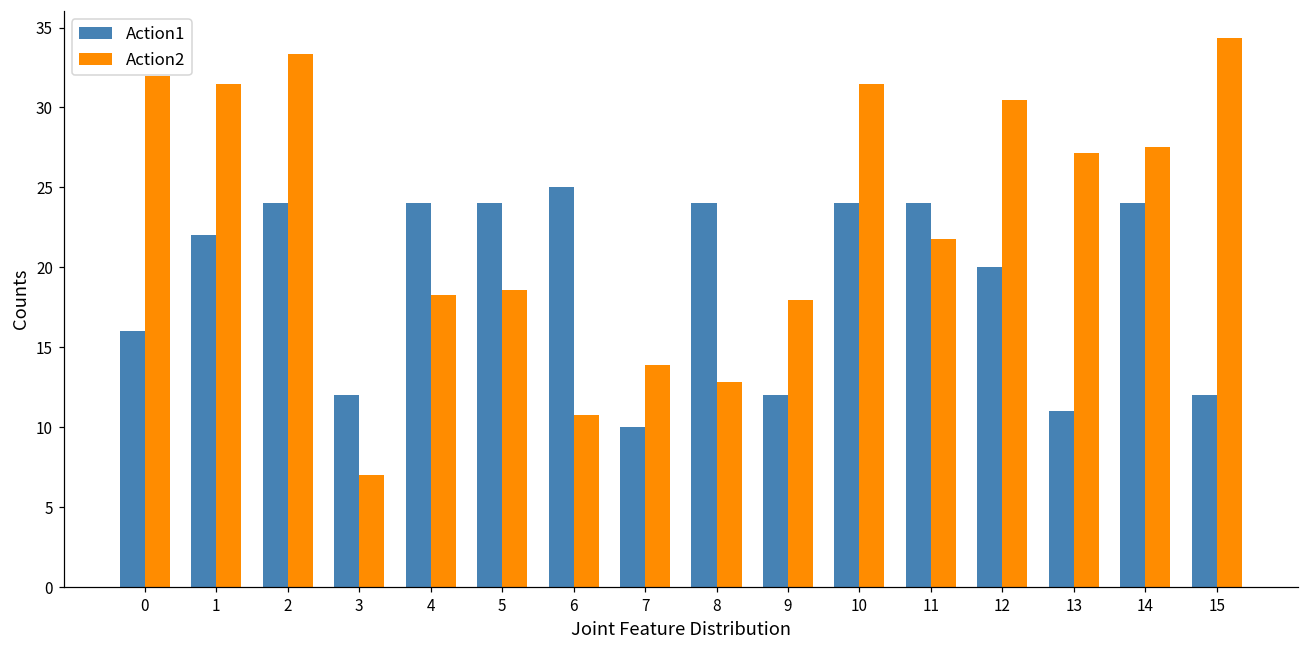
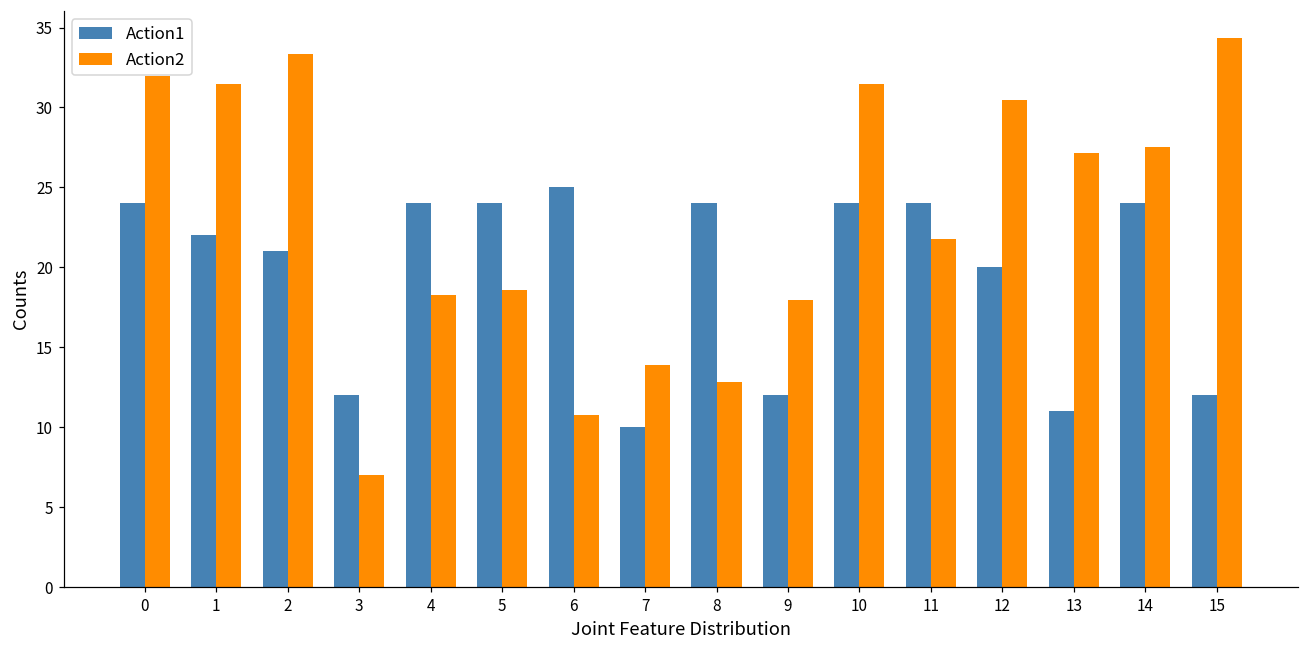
Action1, 0: 16 -> 24
Action1, 2: 24 -> 21
